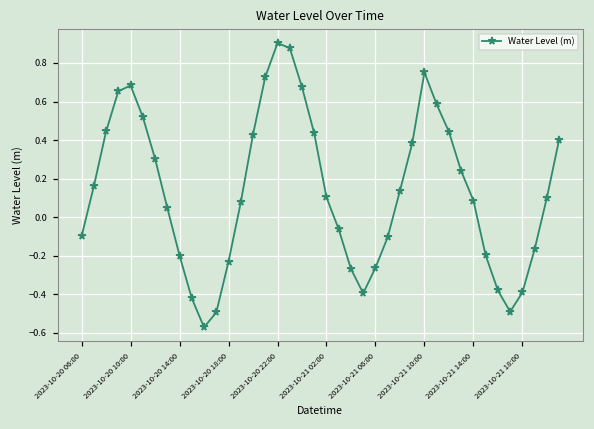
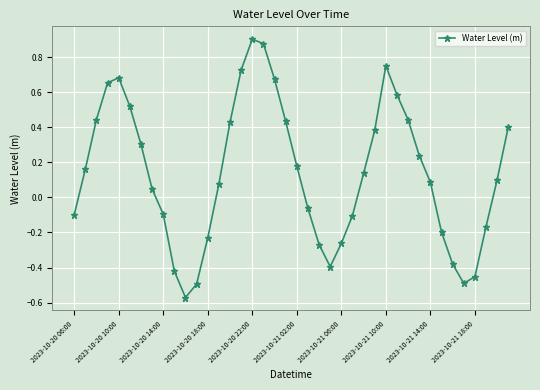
2023-10-20 14:00: -0.20 -> -0.10
2023-10-21 02:00: 0.10 -> 0.18
2023-10-21 18:00: -0.39 -> -0.45
